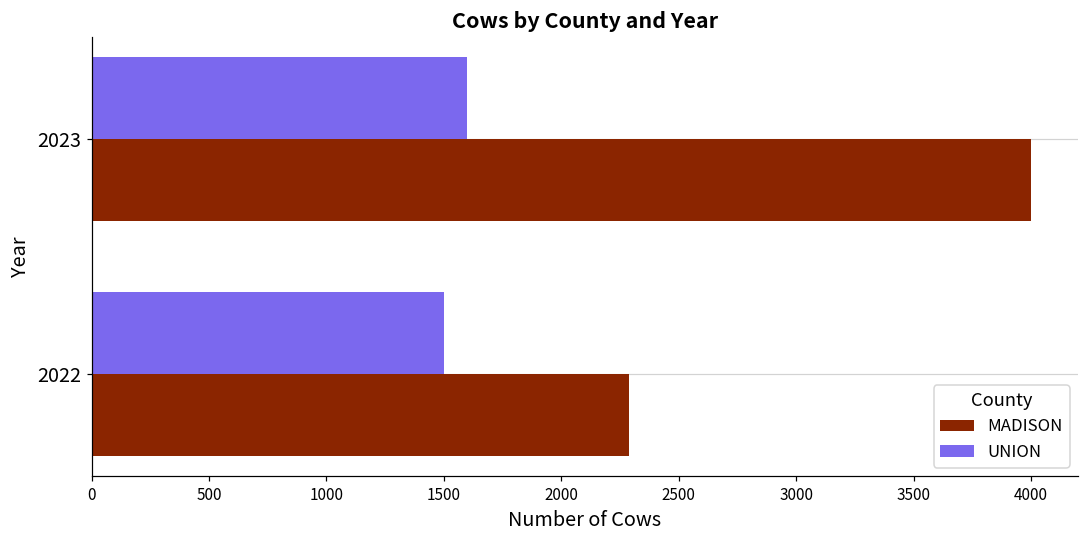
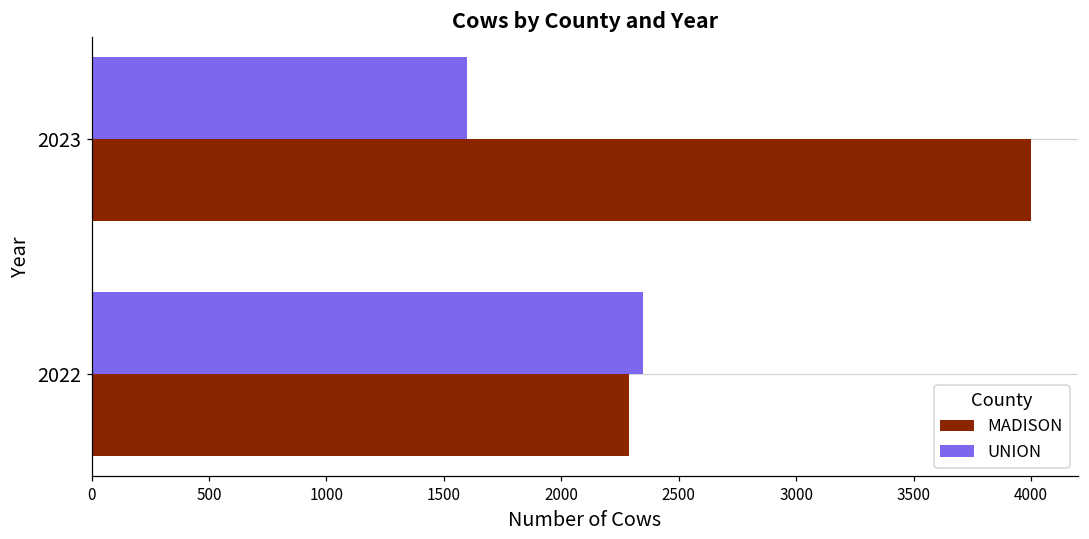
UNION, 2022: 1500 -> 2350
